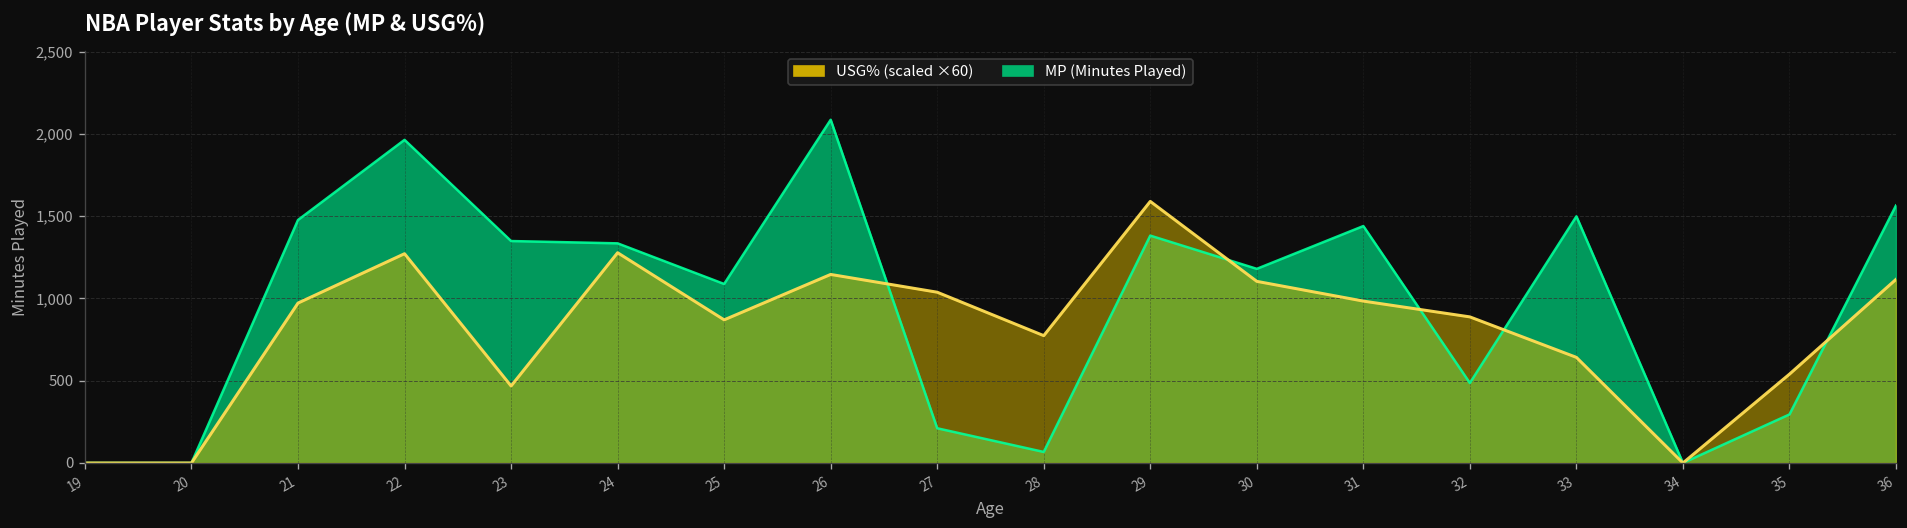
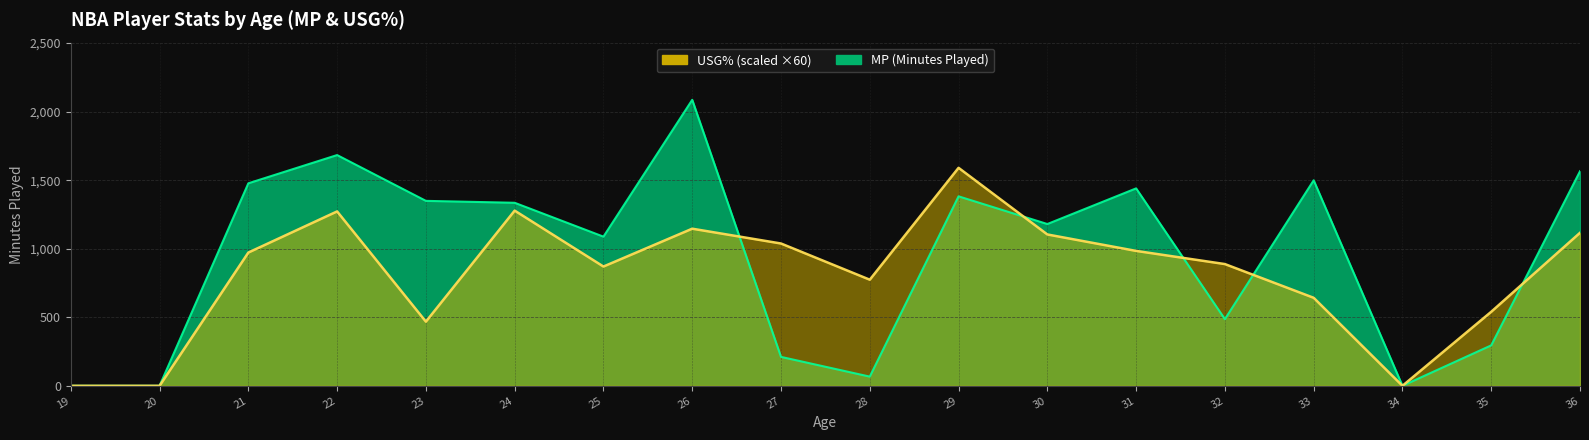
MP (Minutes Played), 22: 1,960 -> 1,680
